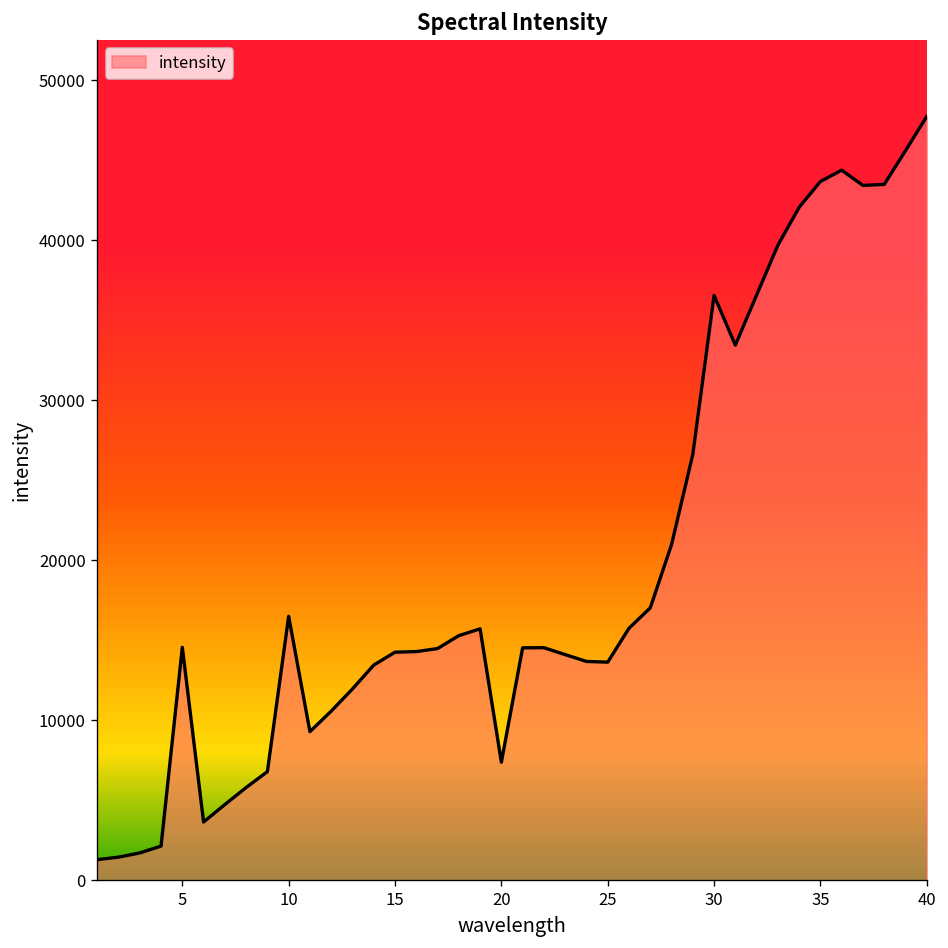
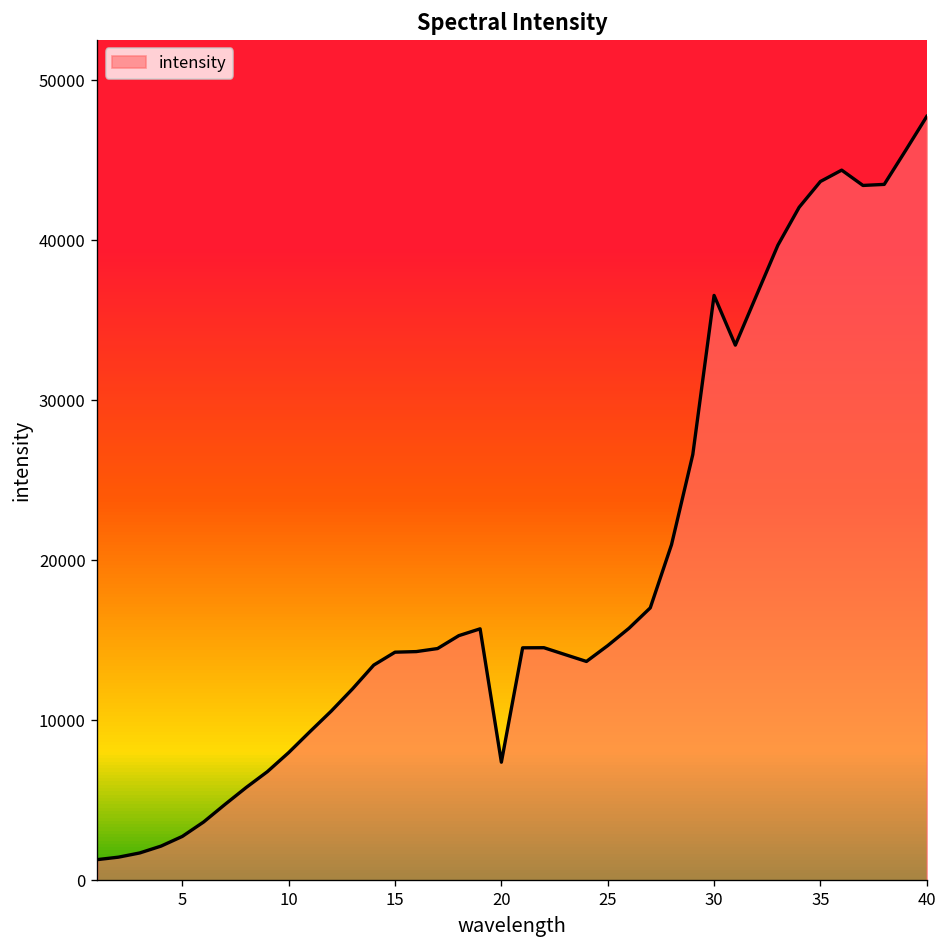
5: 14600 -> 2800
10: 16500 -> 8000
25: 13600 -> 14700
